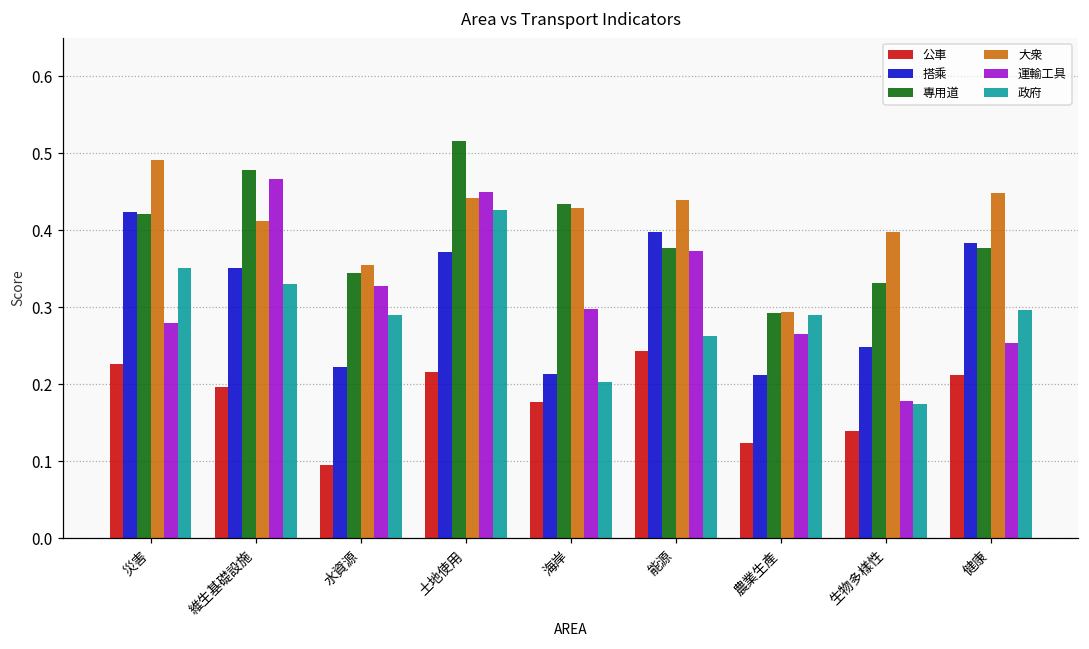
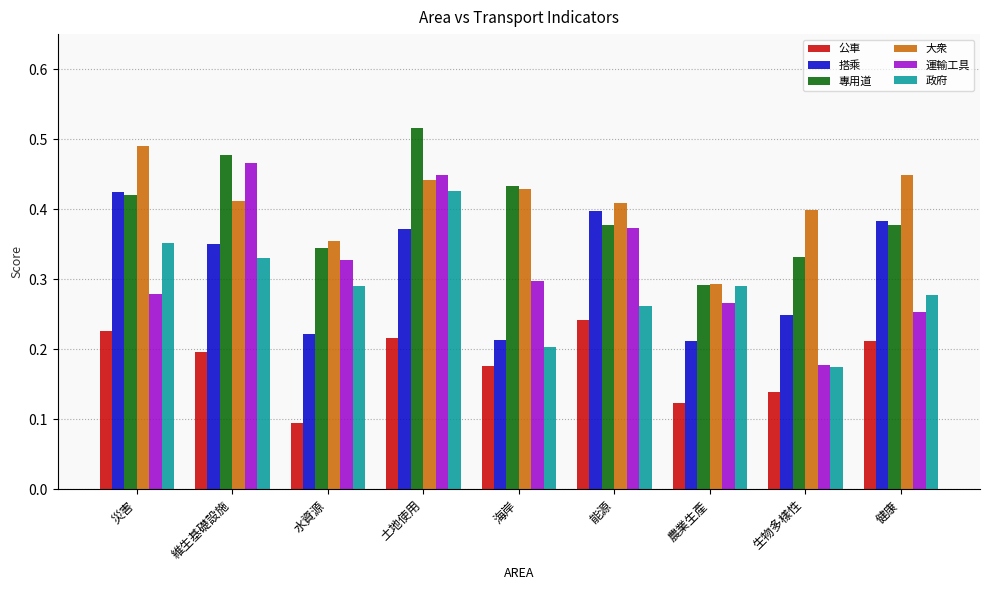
大衆, 能源: 0.44 -> 0.41
政府, 健康: 0.30 -> 0.28
